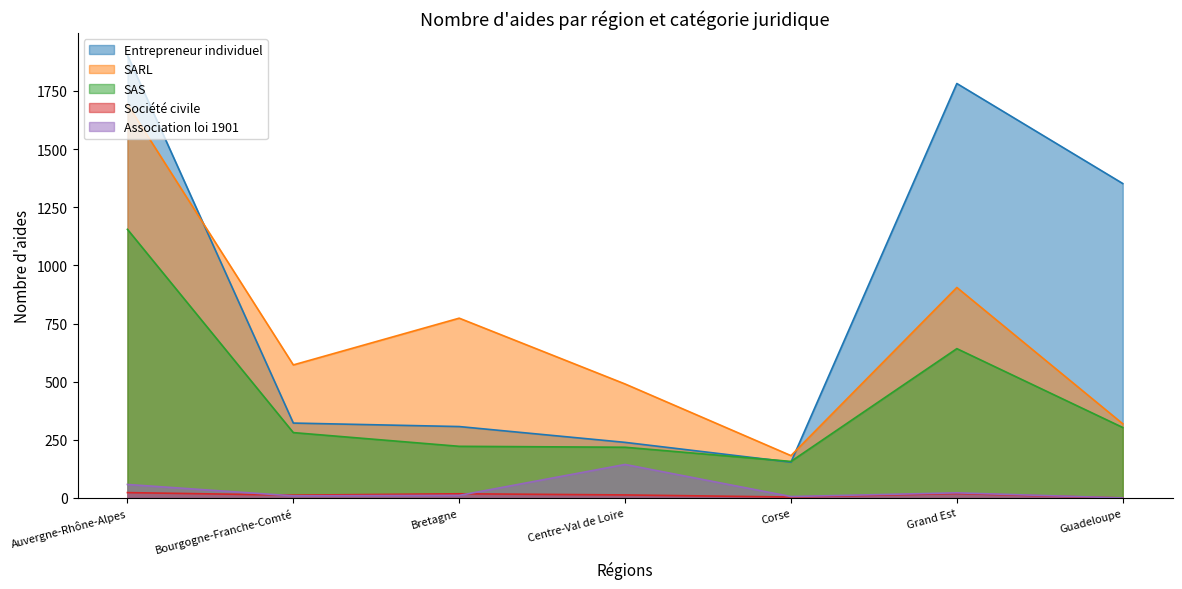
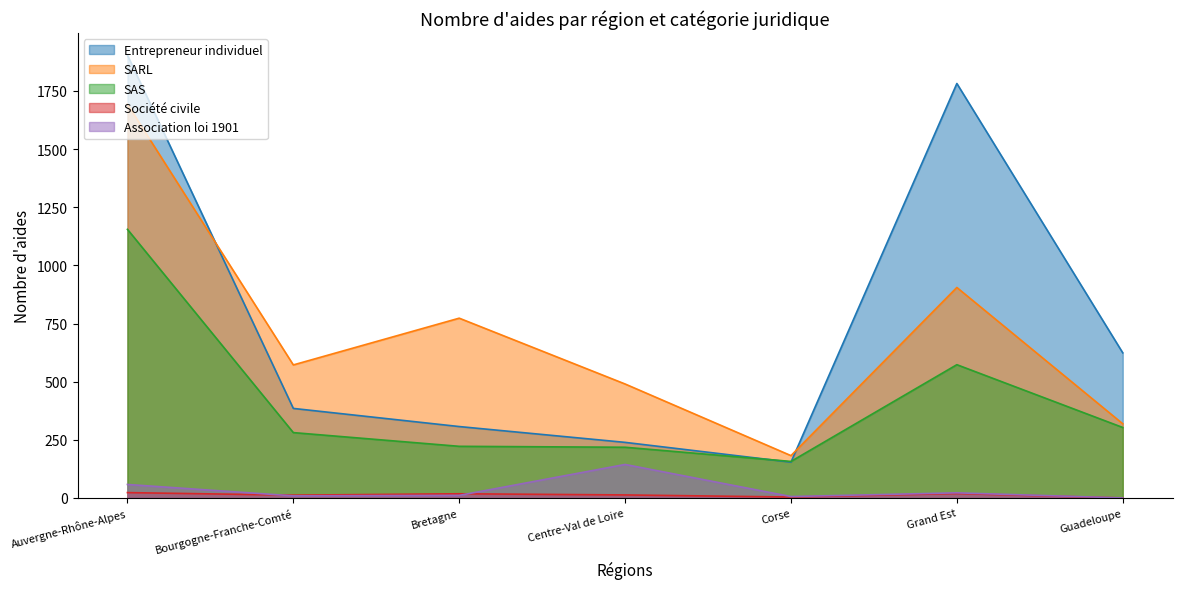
Entrepreneur individuel, Bourgogne-Franche-Comté: 320 -> 390
SAS, Grand Est: 640 -> 570
Entrepreneur individuel, Guadeloupe: 1350 -> 620
